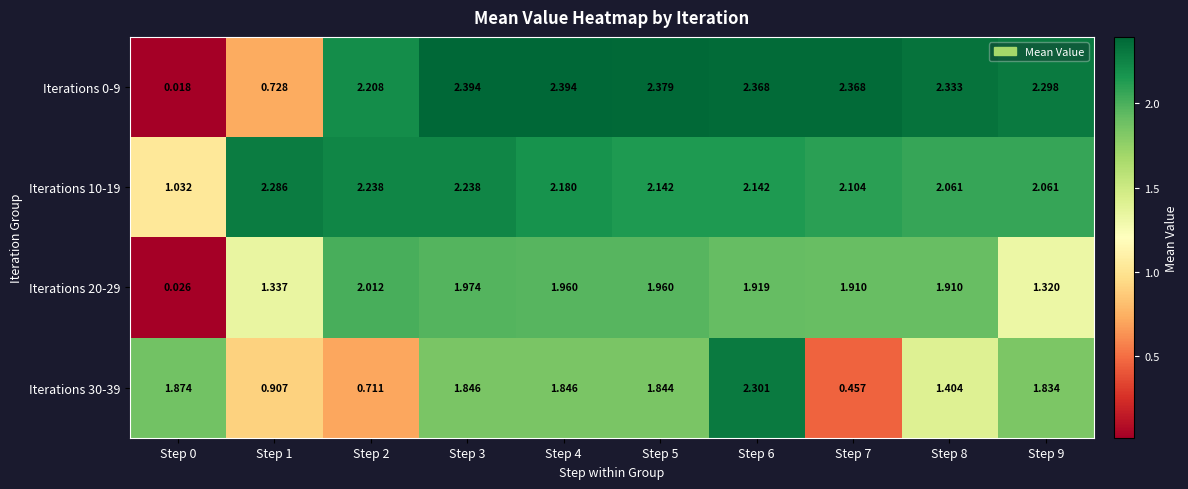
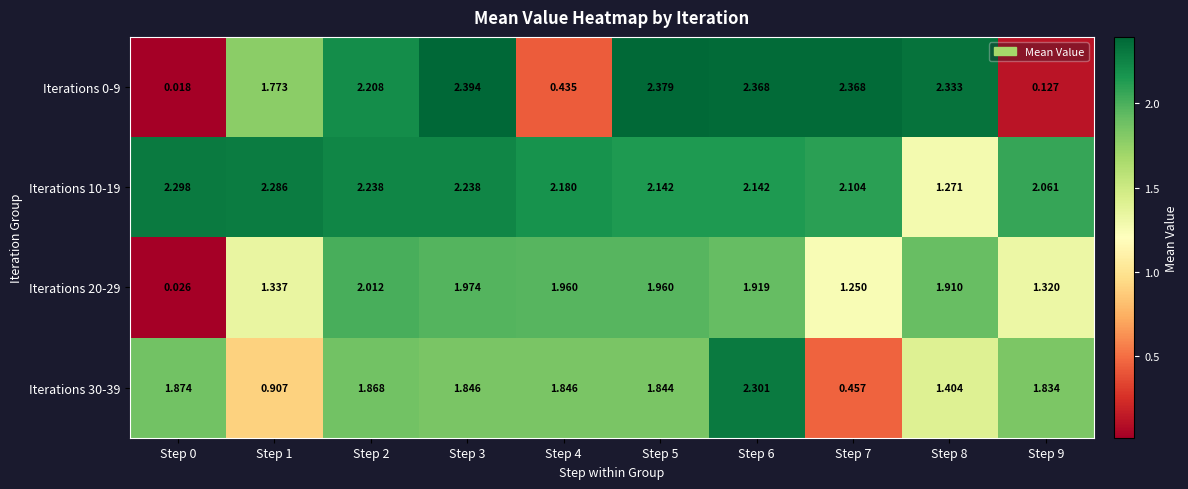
Iterations 0-9, Step 1: 0.728 -> 1.773
Iterations 0-9, Step 4: 2.394 -> 0.435
Iterations 0-9, Step 9: 2.298 -> 0.127
Iterations 10-19, Step 0: 1.032 -> 2.298
Iterations 10-19, Step 8: 2.061 -> 1.271
Iterations 20-29, Step 7: 1.910 -> 1.250
Iterations 30-39, Step 2: 0.711 -> 1.868
